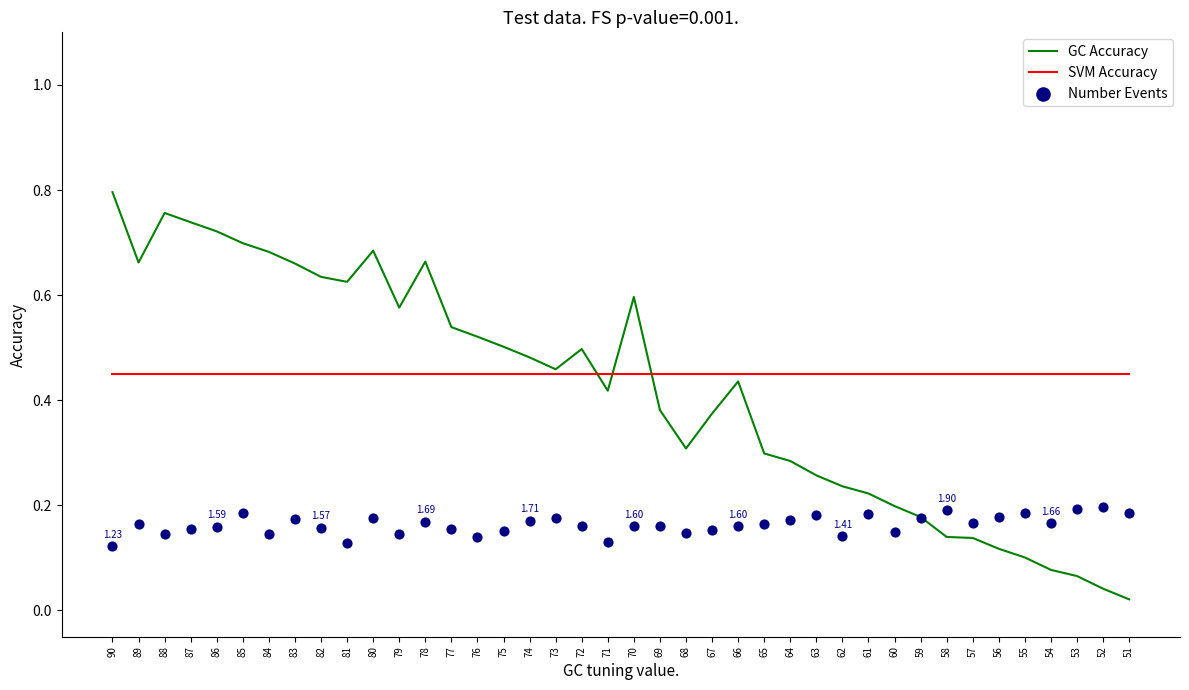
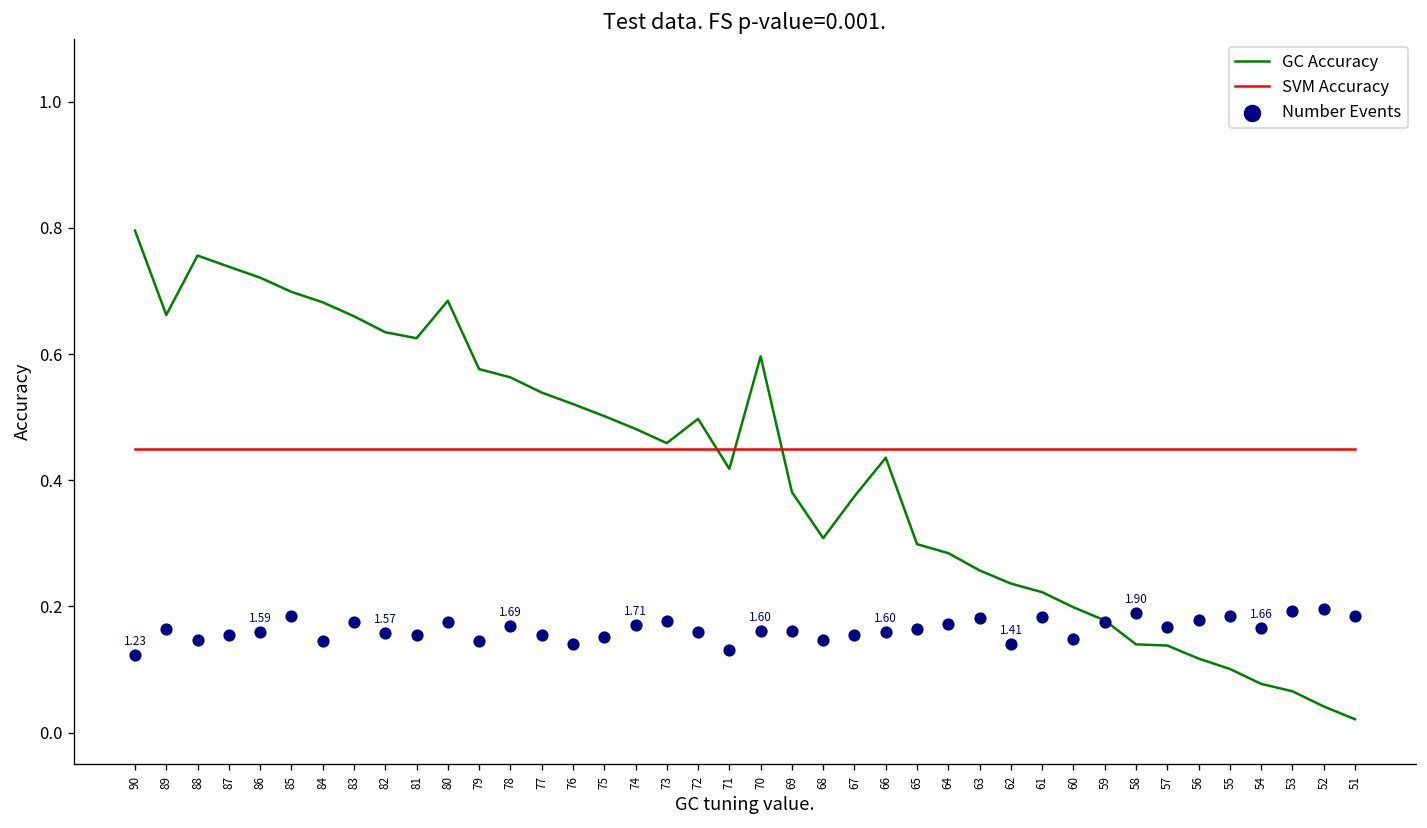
Number Events, 81: 0.13 -> 0.15
GC Accuracy, 78: 0.66 -> 0.56
